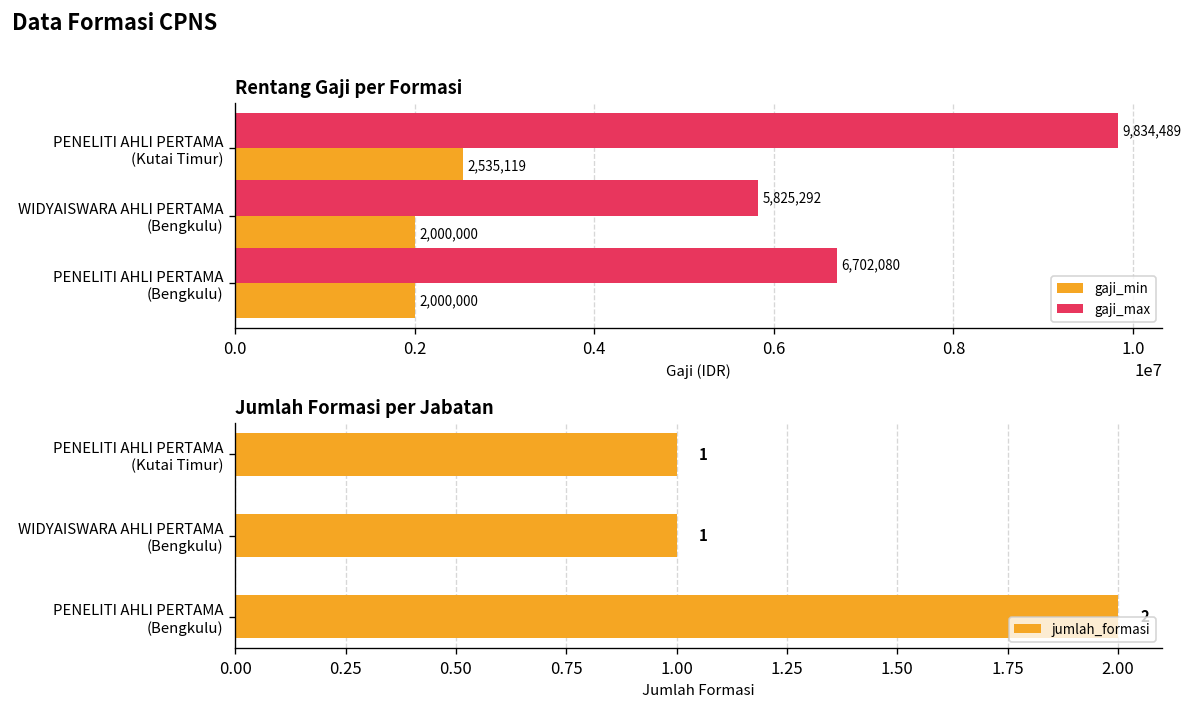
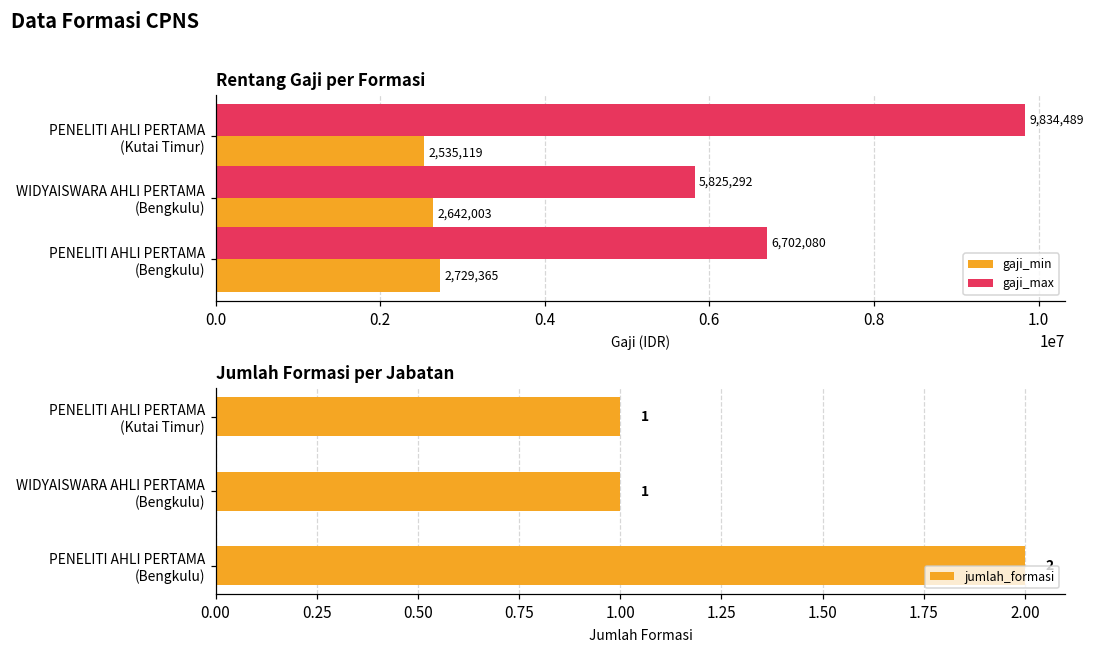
Rentang Gaji per Formasi, gaji_min, WIDYAISWARA AHLI PERTAMA (Bengkulu): 2,000,000 -> 2,642,003
Rentang Gaji per Formasi, gaji_min, PENELITI AHLI PERTAMA (Bengkulu): 2,000,000 -> 2,729,365
